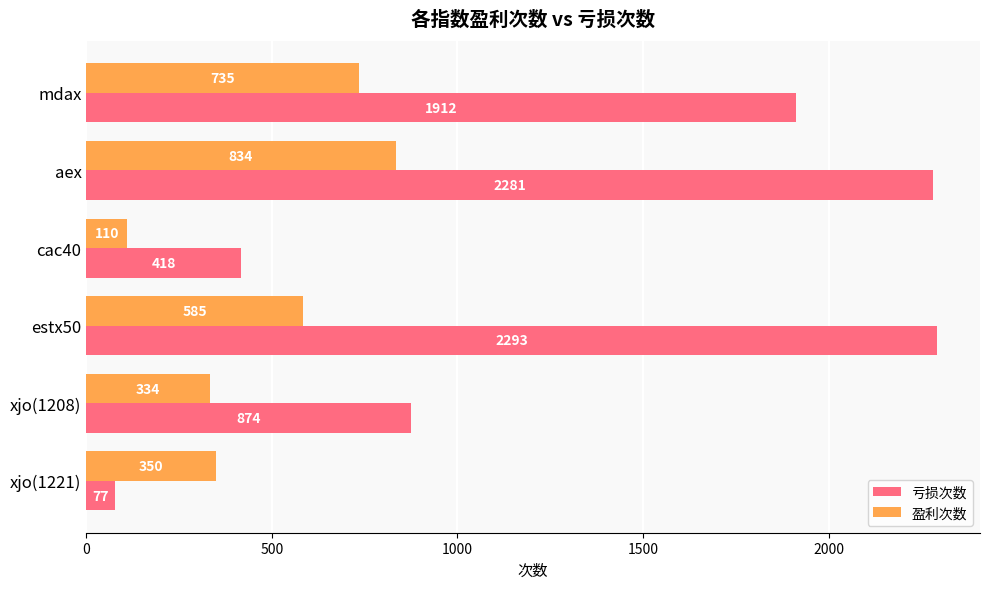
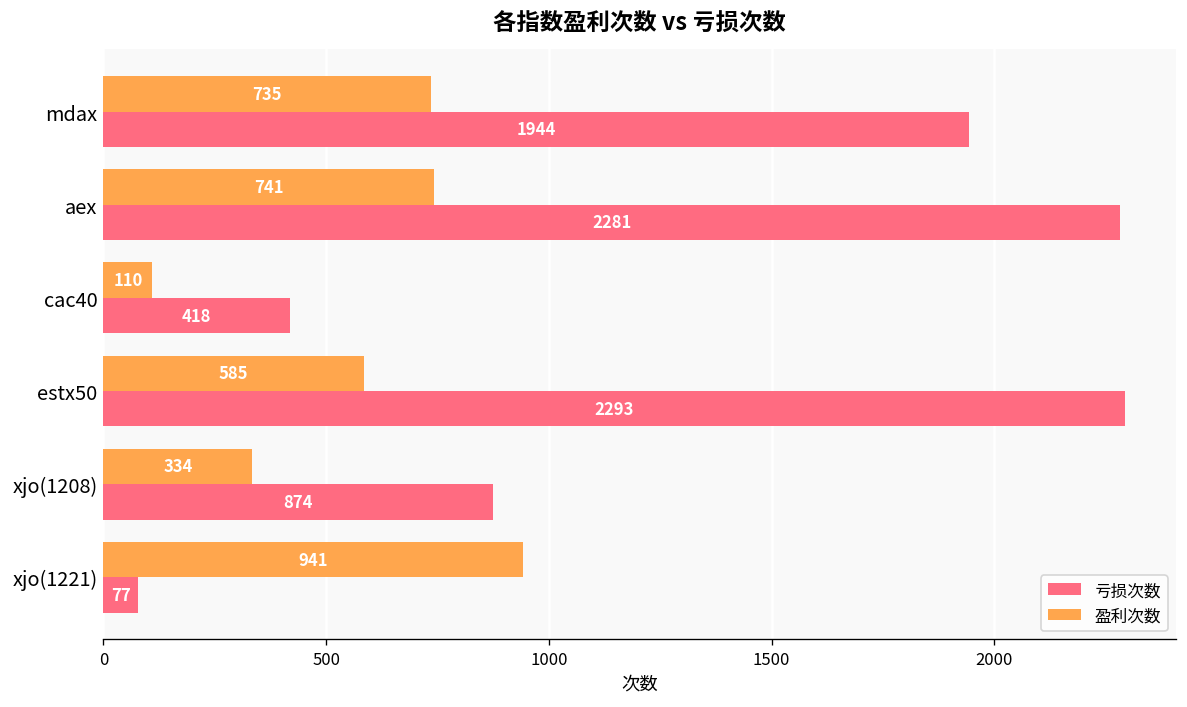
亏损次数, mdax: 1912 -> 1944
盈利次数, aex: 834 -> 741
盈利次数, xjo(1221): 350 -> 941
